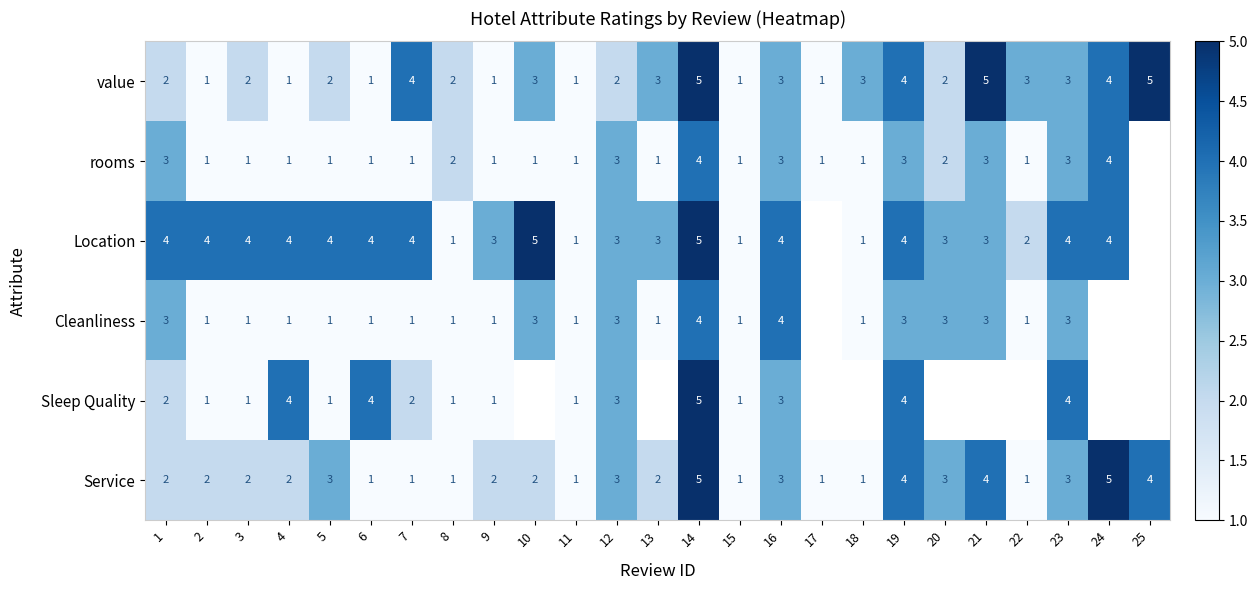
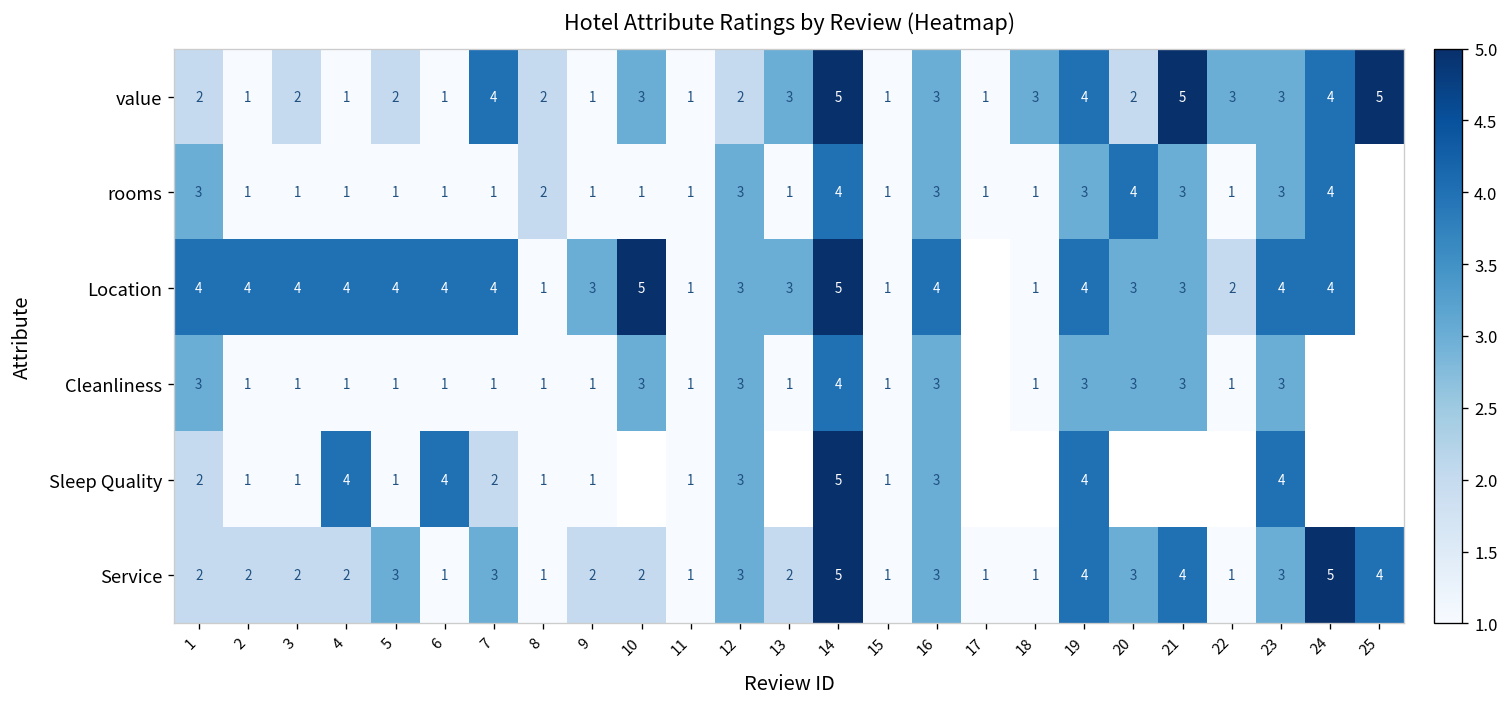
rooms, 20: 2 -> 4
Cleanliness, 16: 4 -> 3
Service, 7: 1 -> 3
